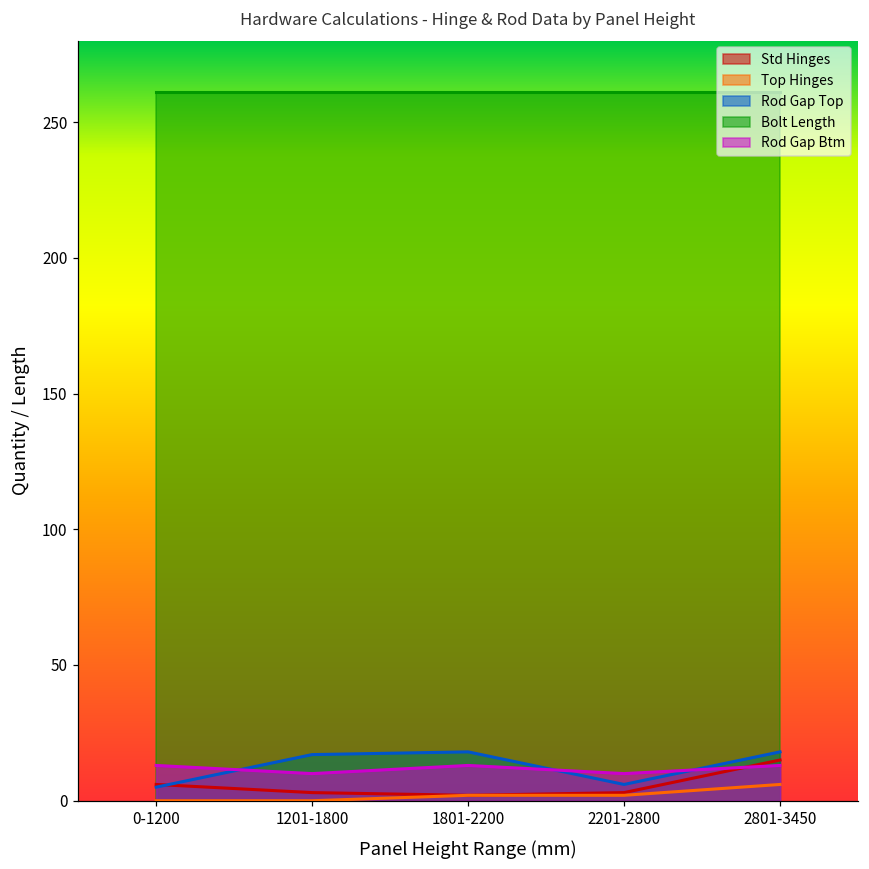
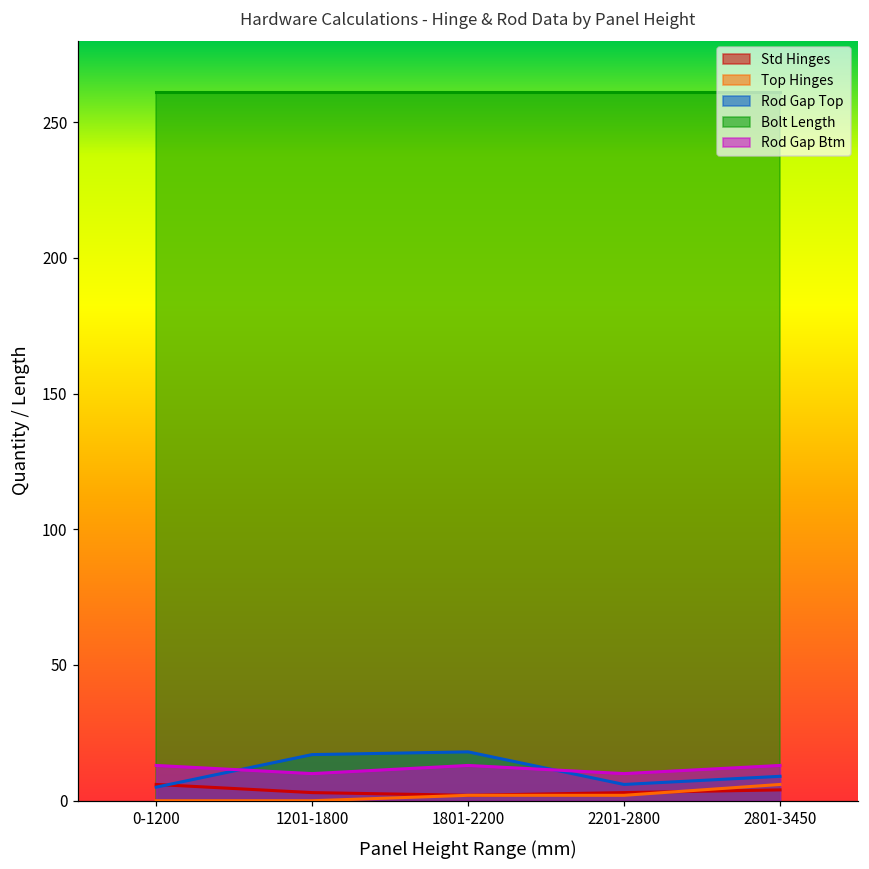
Std Hinges, 2801-3450: 15 -> 4
Rod Gap Top, 2801-3450: 18 -> 9
